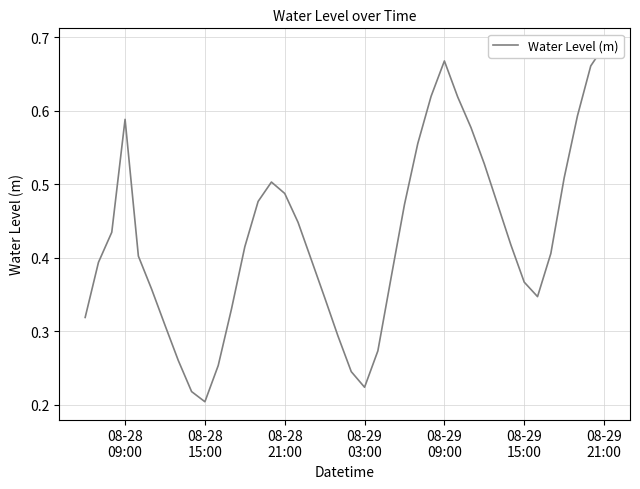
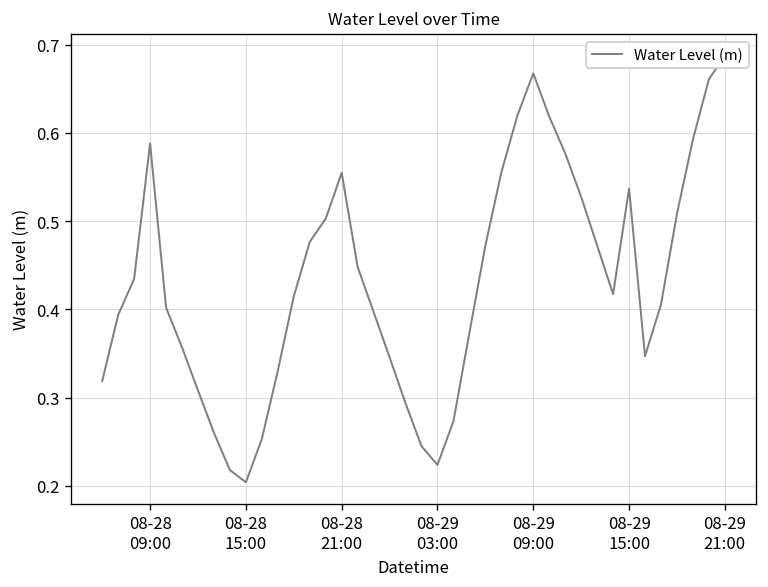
08-28 21:00: 0.49 -> 0.55
08-29 15:00: 0.37 -> 0.54
